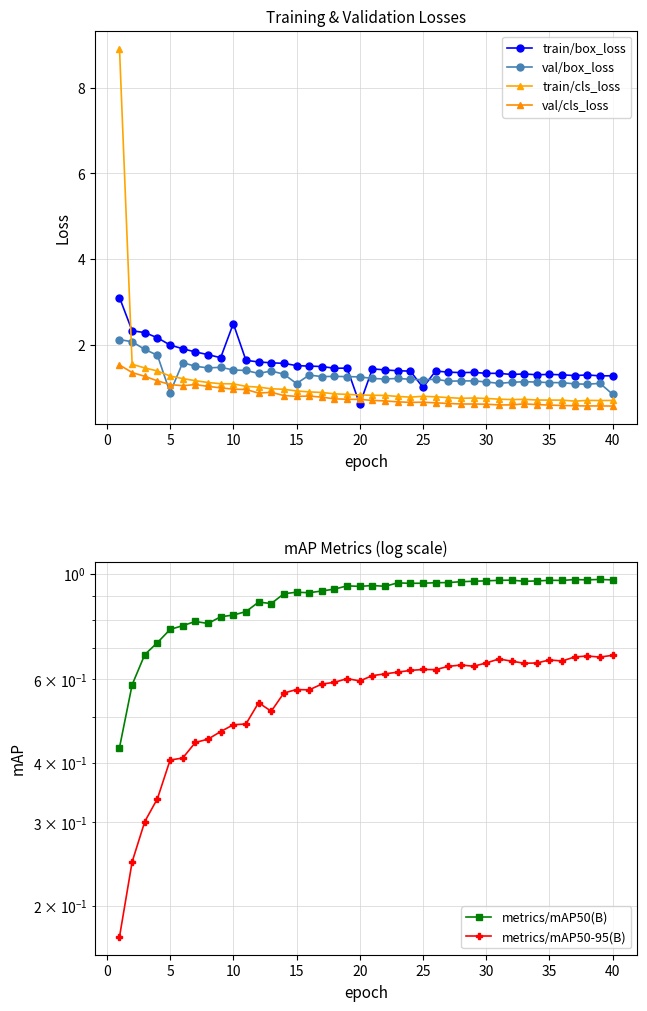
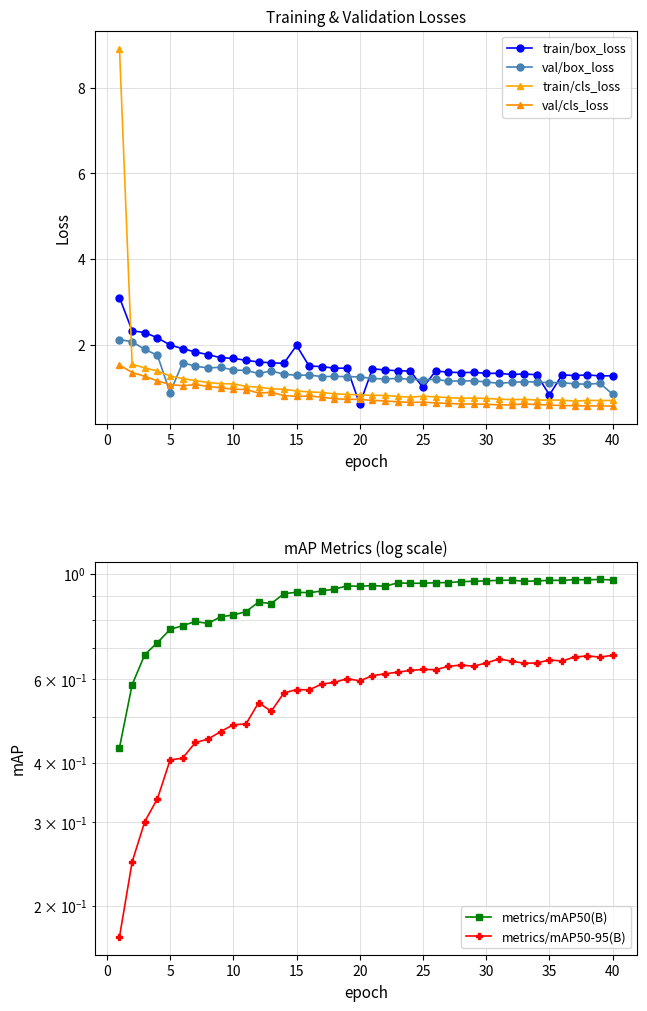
Training & Validation Losses, train/box_loss, 10: 2.5 -> 1.7
Training & Validation Losses, train/box_loss, 15: 1.5 -> 2.0
Training & Validation Losses, val/box_loss, 15: 1.1 -> 1.3
Training & Validation Losses, train/box_loss, 35: 1.3 -> 0.8
